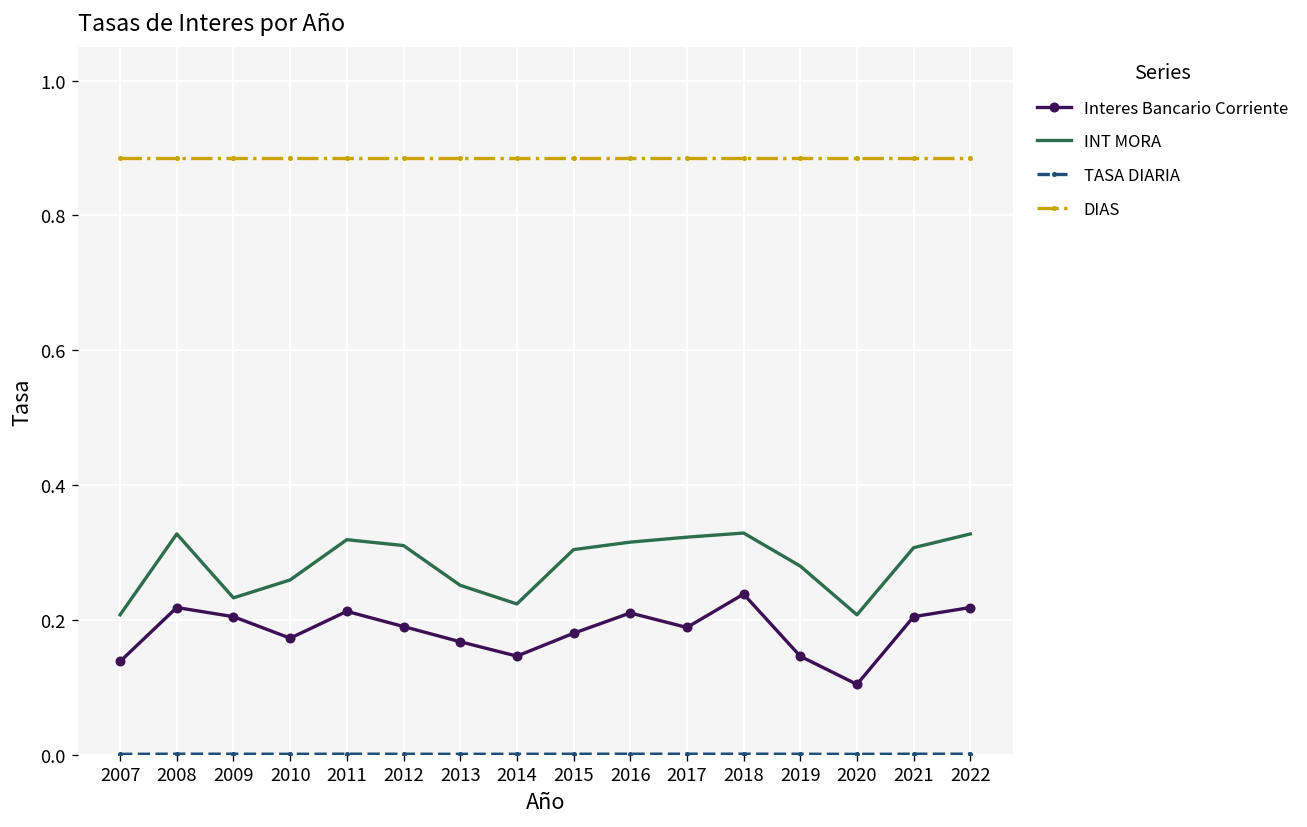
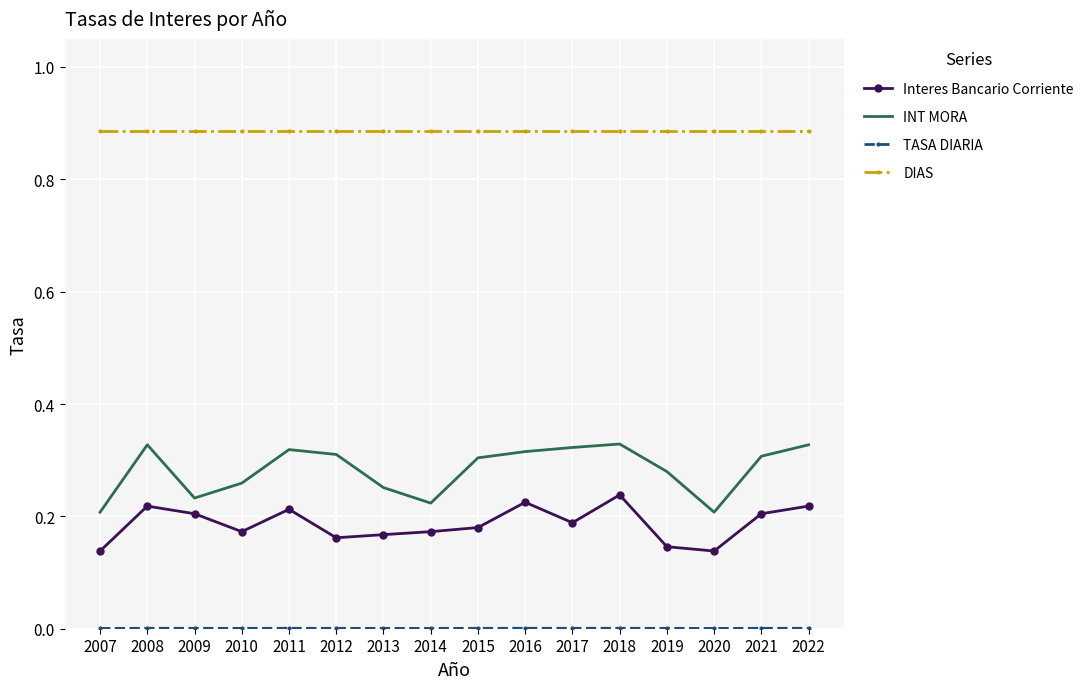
Interes Bancario Corriente, 2012: 0.19 -> 0.16
Interes Bancario Corriente, 2014: 0.15 -> 0.17
Interes Bancario Corriente, 2016: 0.21 -> 0.23
Interes Bancario Corriente, 2020: 0.10 -> 0.14
